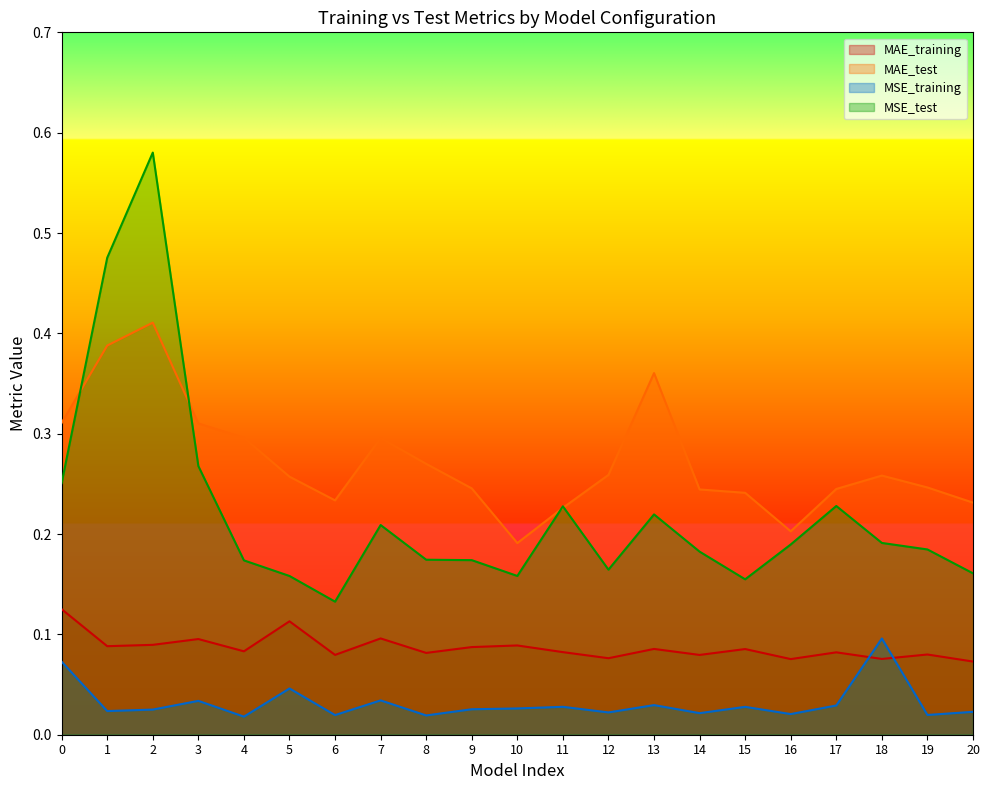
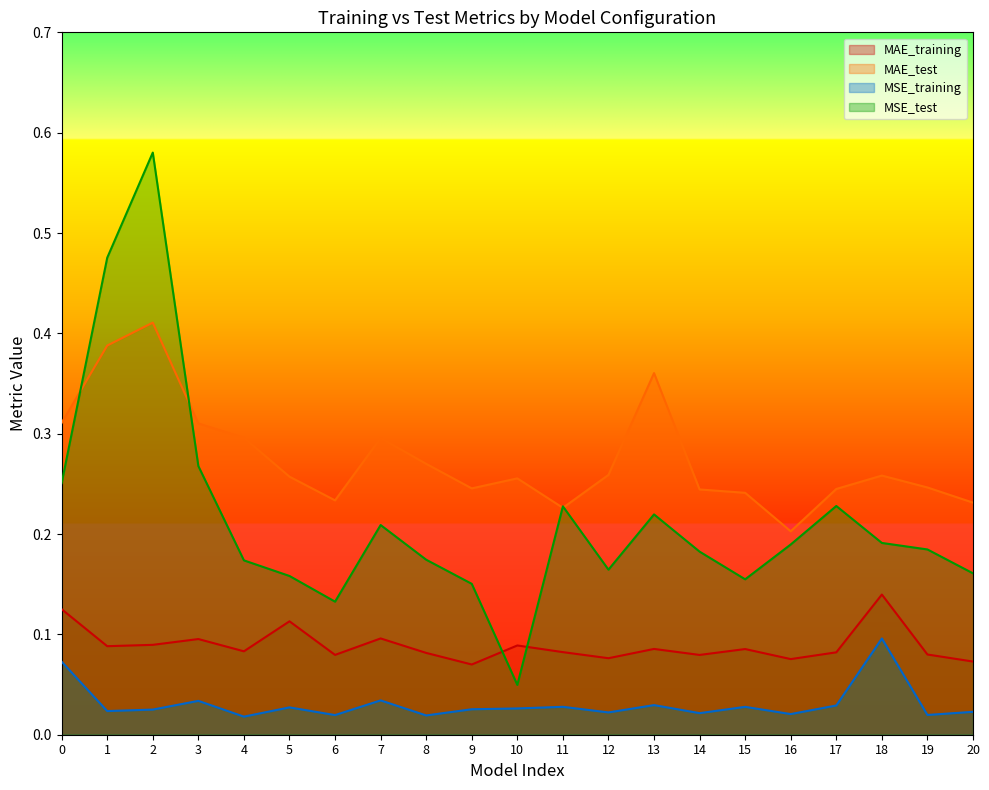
MSE_training, 5: 0.046 -> 0.027
MAE_training, 9: 0.087 -> 0.070
MSE_test, 9: 0.174 -> 0.150
MAE_test, 10: 0.191 -> 0.255
MSE_test, 10: 0.158 -> 0.050
MAE_training, 18: 0.076 -> 0.140
